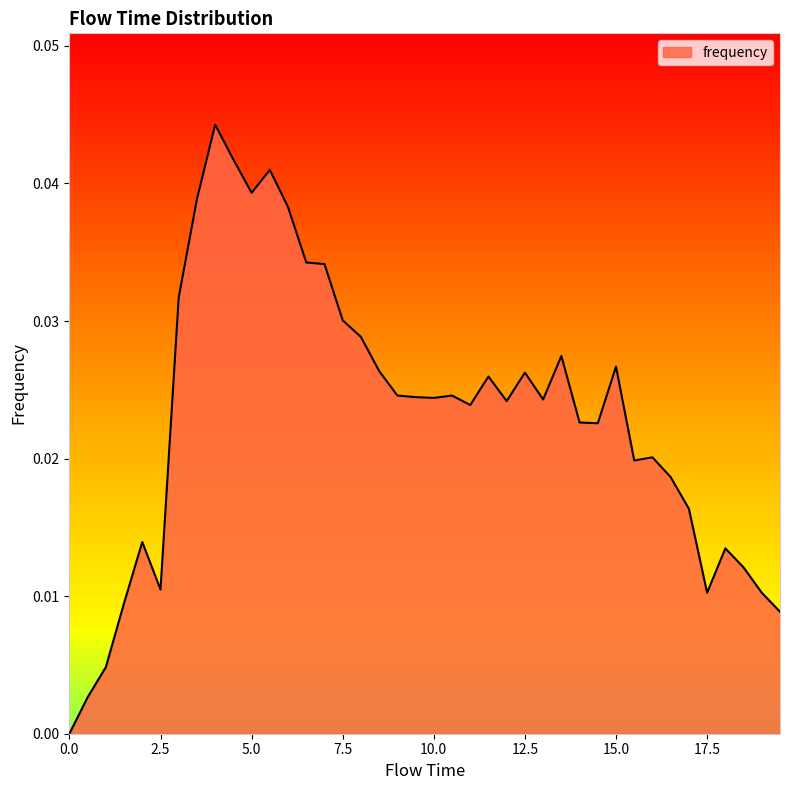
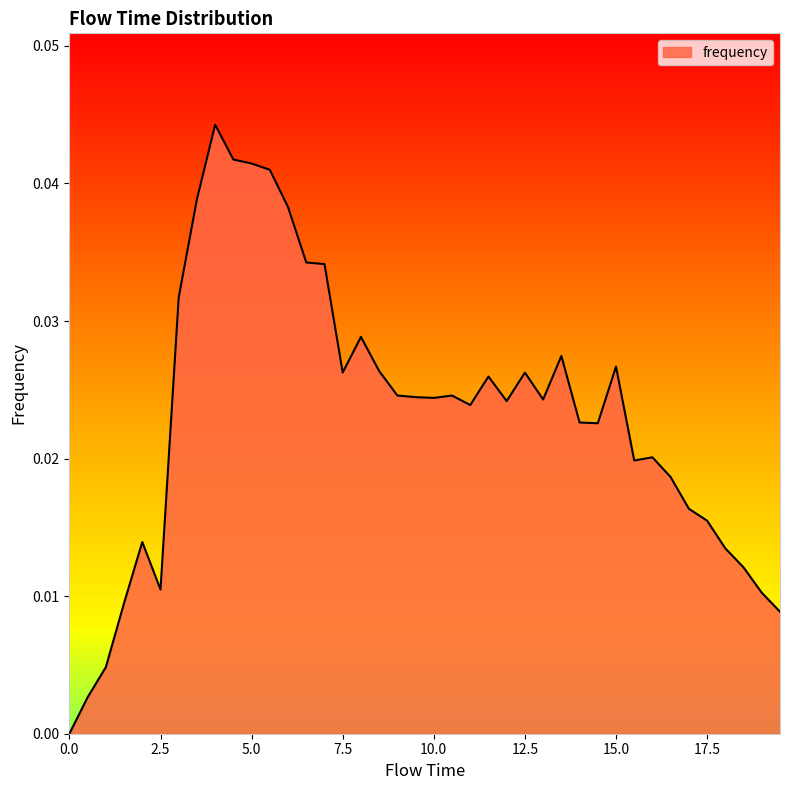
5.0: 0.0393 -> 0.0415
7.5: 0.0301 -> 0.0263
17.5: 0.0102 -> 0.0155
